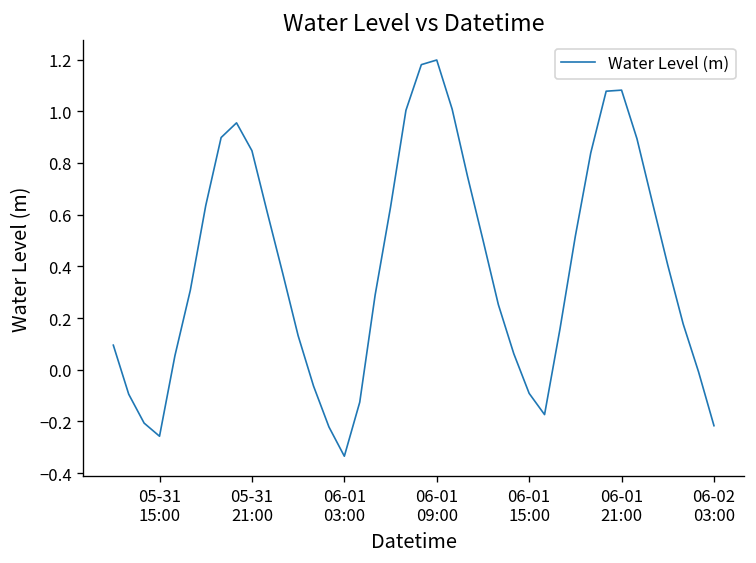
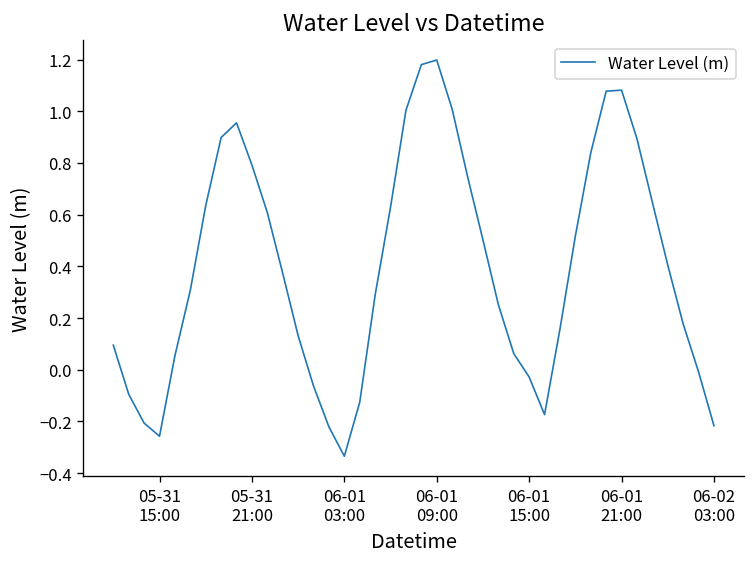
05-31 21:00: 0.85 -> 0.79
06-01 15:00: -0.09 -> -0.03
